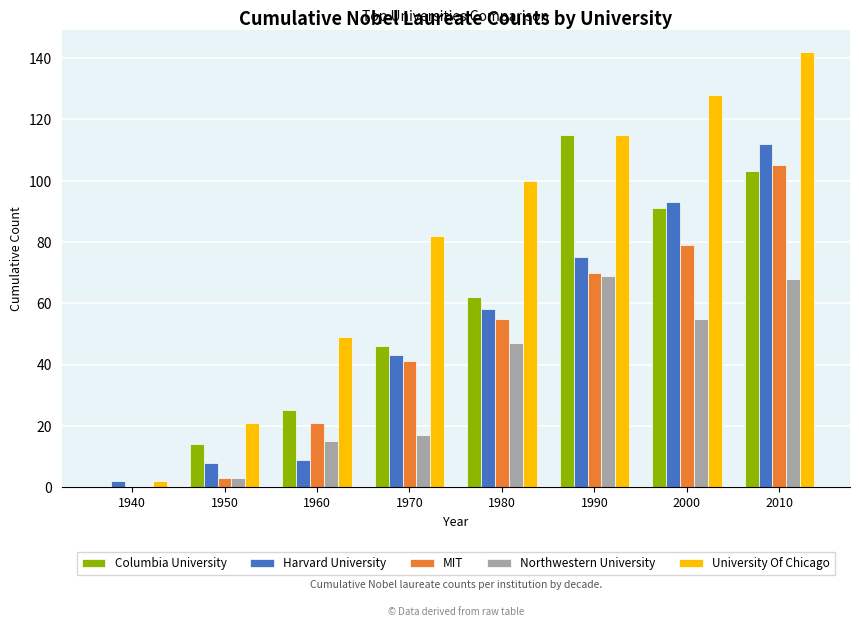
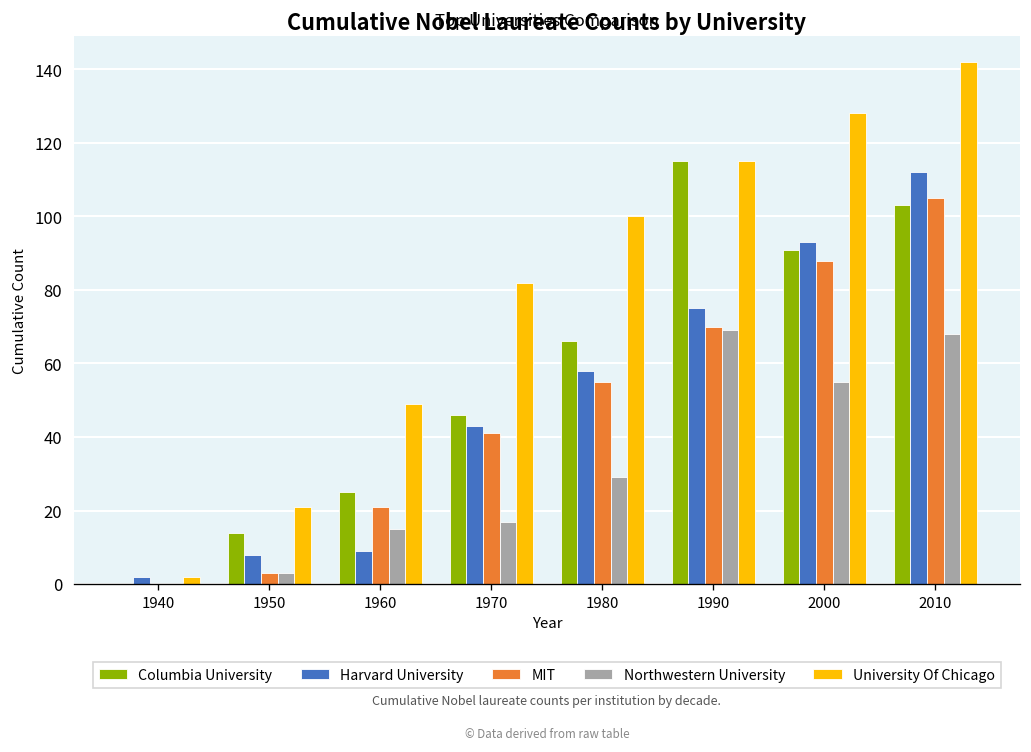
Columbia University, 1980: 62 -> 66
Northwestern University, 1980: 47 -> 29
MIT, 2000: 79 -> 88
